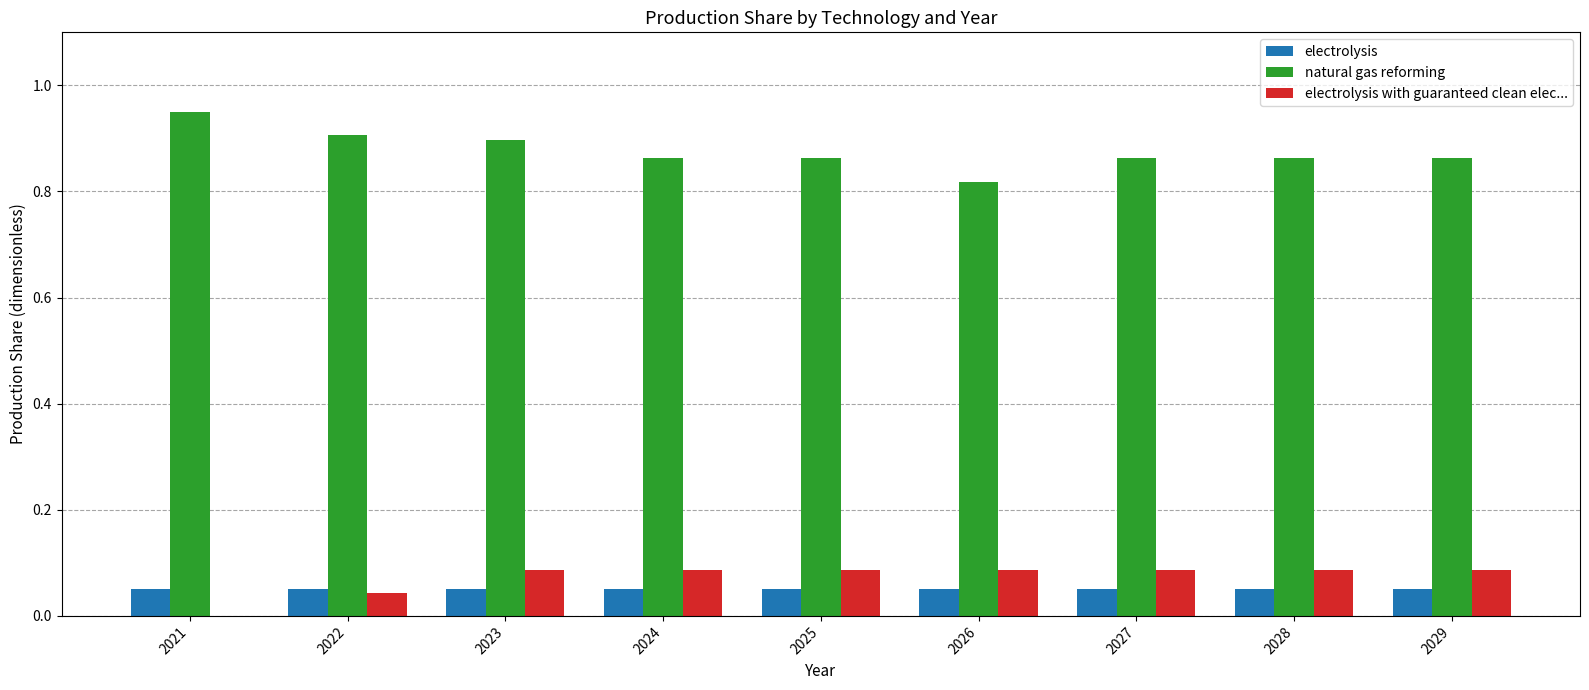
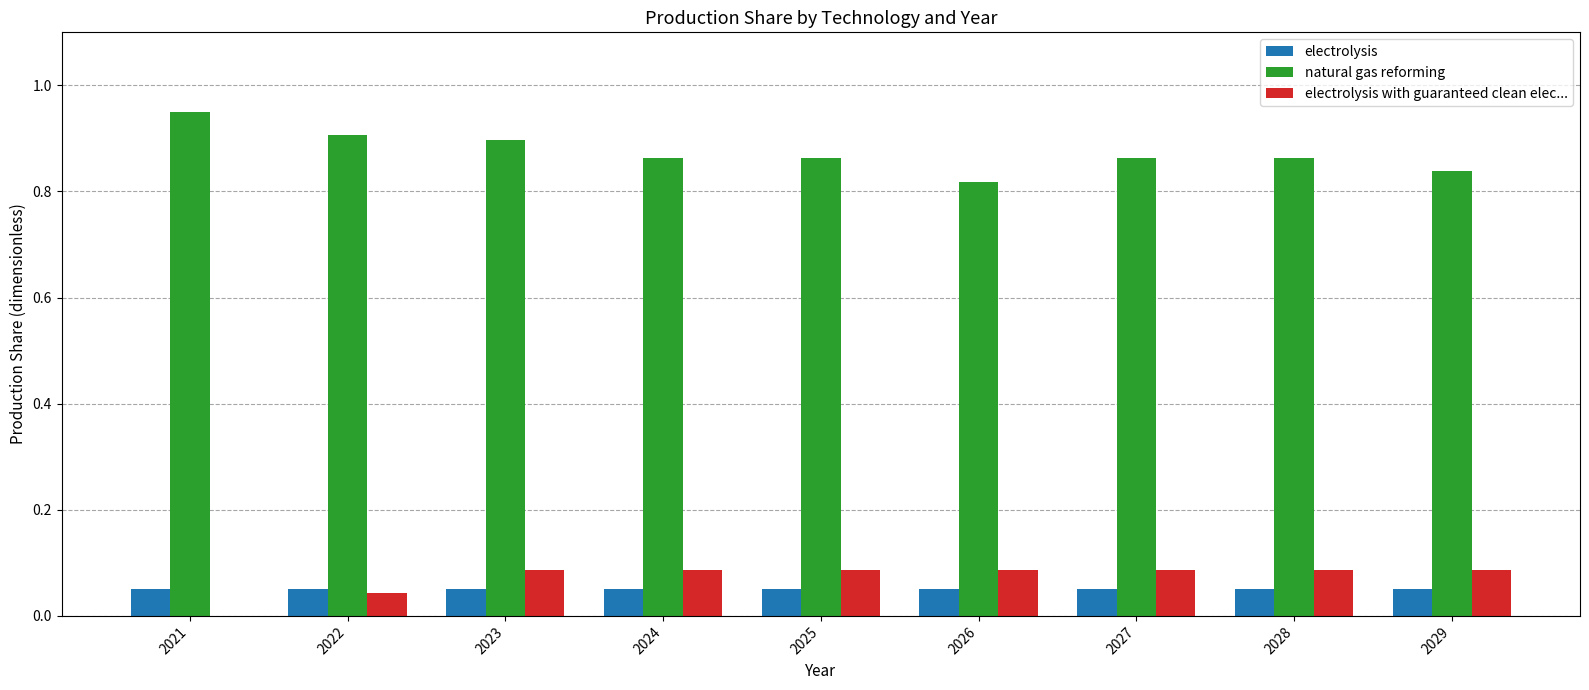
natural gas reforming, 2029: 0.86 -> 0.84
